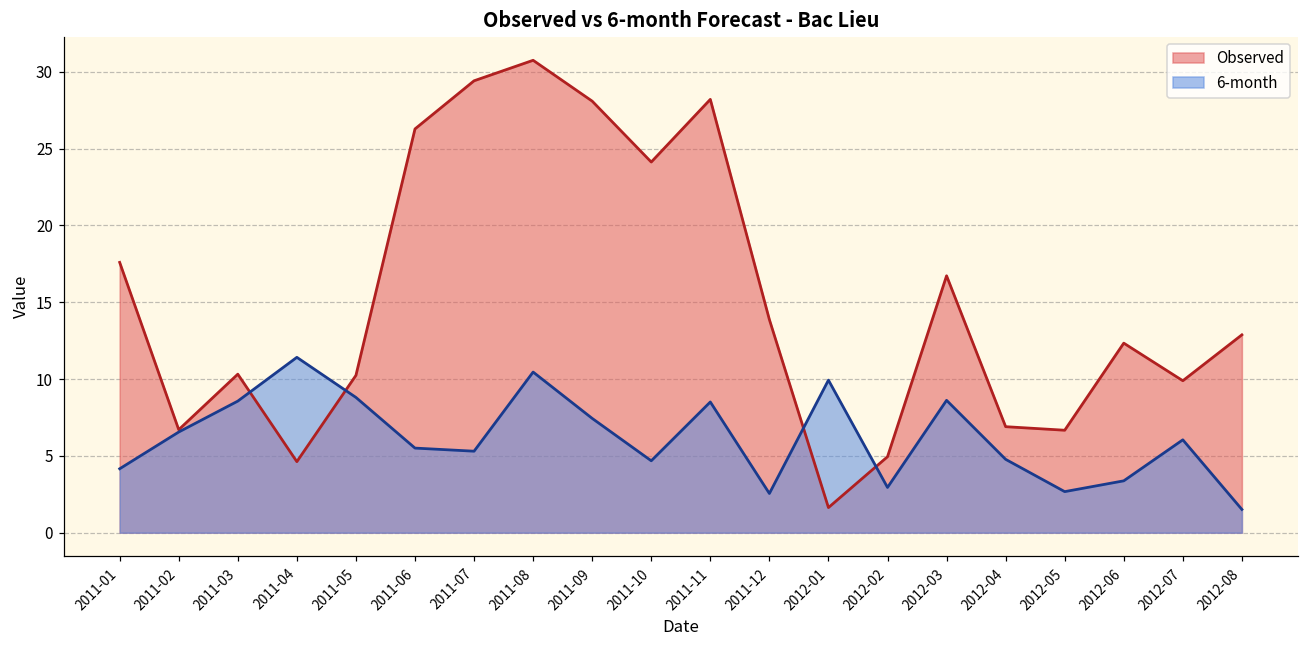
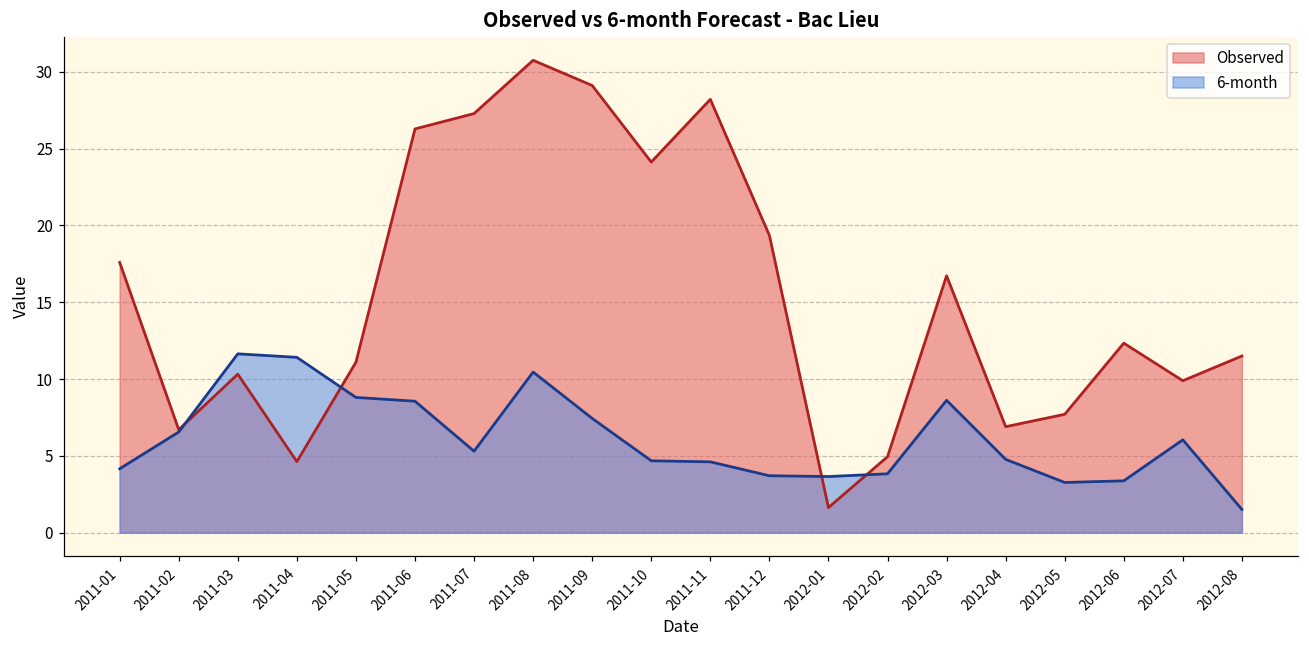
6-month, 2011-03: 8.6 -> 11.6
Observed, 2011-05: 10.2 -> 11.1
6-month, 2011-06: 5.5 -> 8.6
Observed, 2011-07: 29.4 -> 27.3
Observed, 2011-09: 28.1 -> 29.1
6-month, 2011-11: 8.5 -> 4.6
Observed, 2011-12: 13.9 -> 19.4
6-month, 2011-12: 2.6 -> 3.7
6-month, 2012-01: 9.9 -> 3.7
6-month, 2012-02: 2.9 -> 3.8
Observed, 2012-05: 6.7 -> 7.7
6-month, 2012-05: 2.7 -> 3.3
Observed, 2012-08: 12.9 -> 11.5
